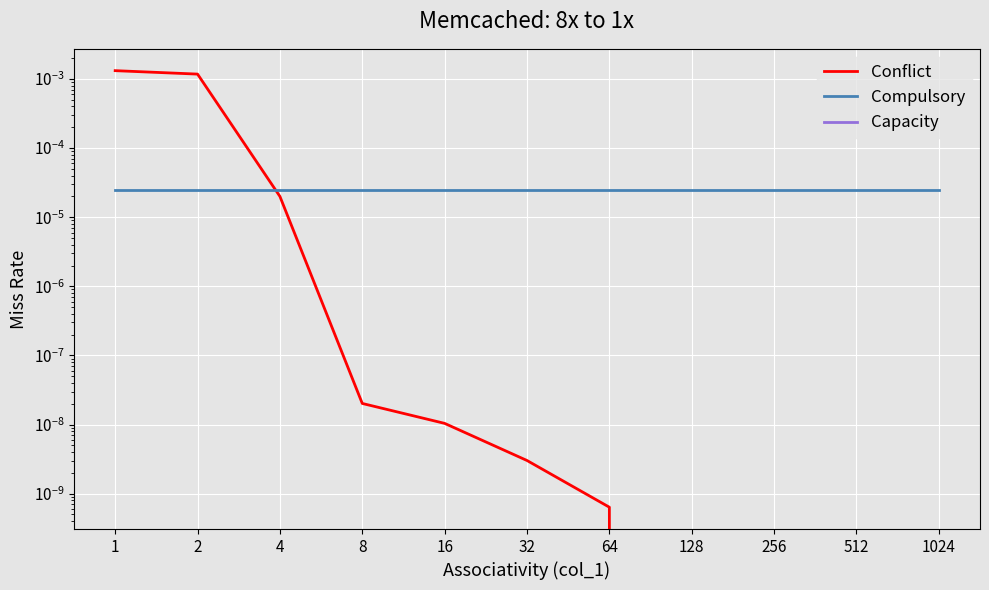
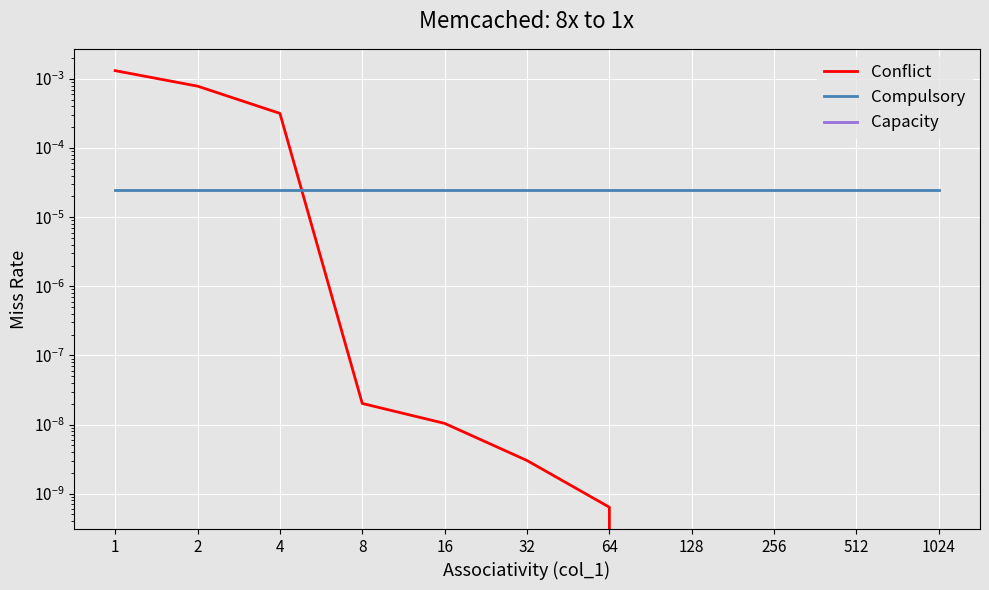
Conflict, 2: 0.0012 -> 0.0008
Conflict, 4: 0.000020 -> 0.0003
